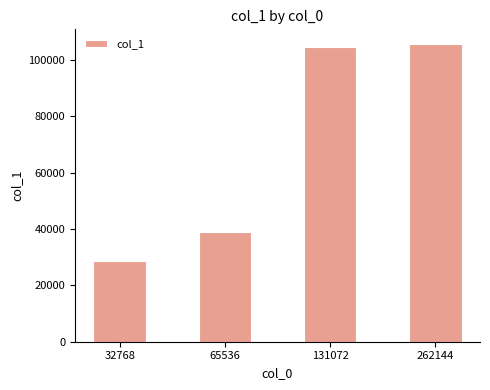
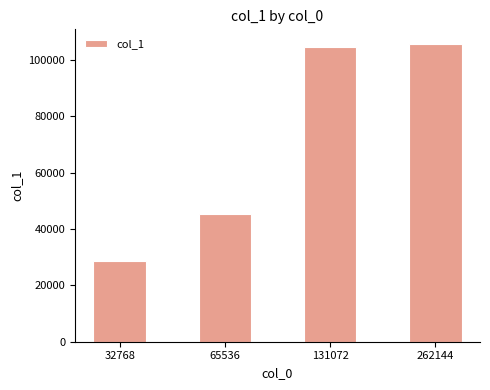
65536: 39000 -> 45000
